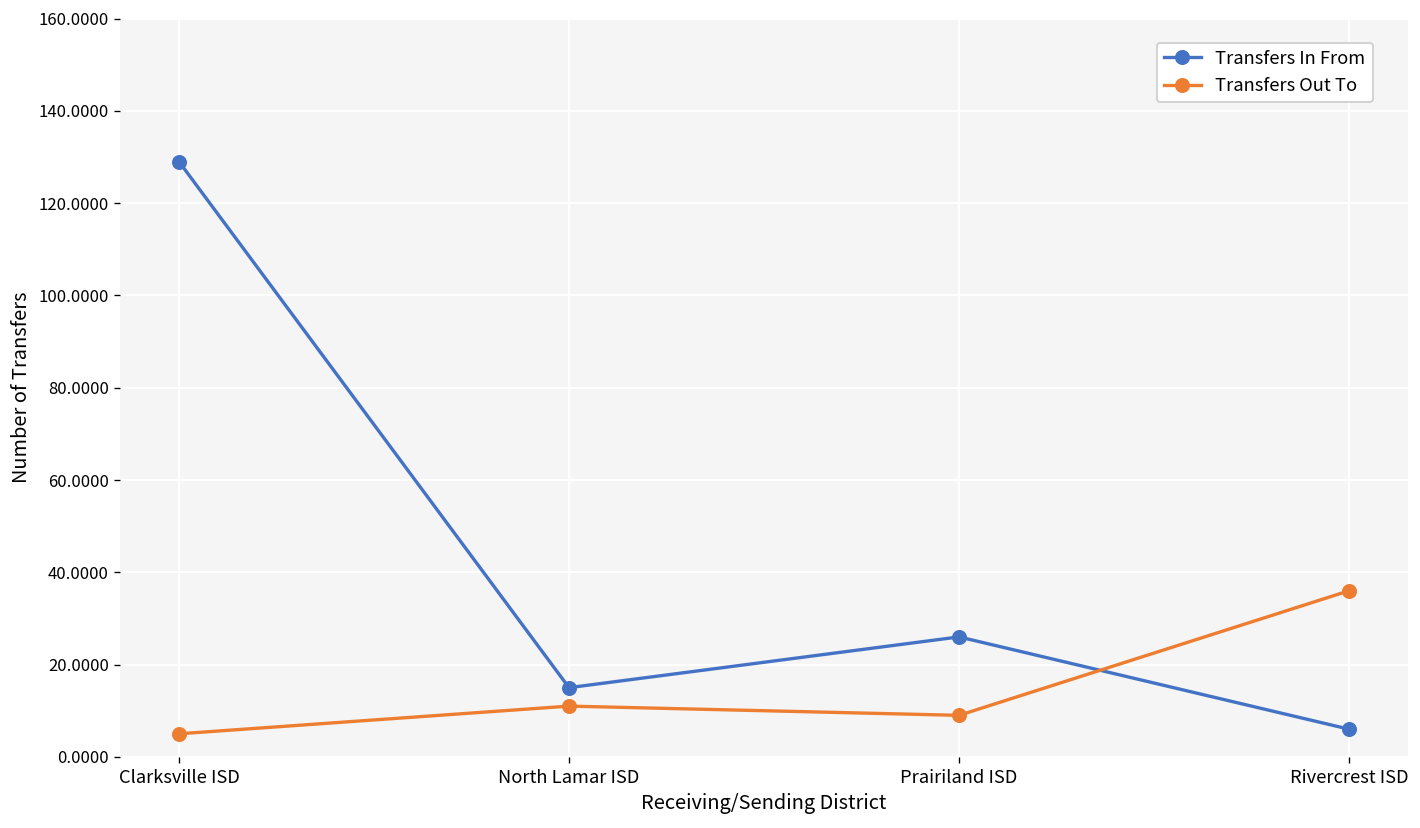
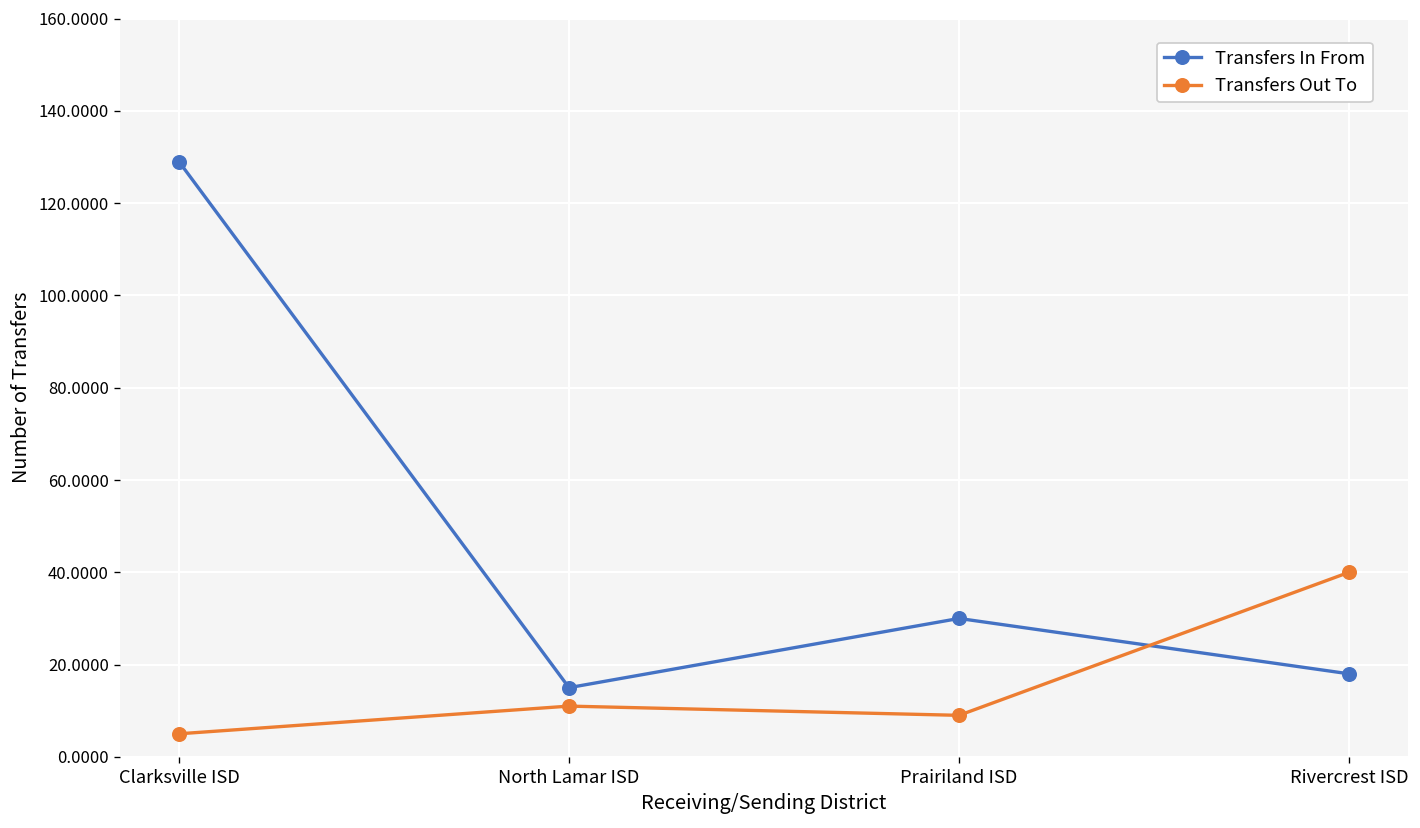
Transfers In From, Prairiland ISD: 26 -> 30
Transfers In From, Rivercrest ISD: 6 -> 18
Transfers Out To, Rivercrest ISD: 36 -> 40
